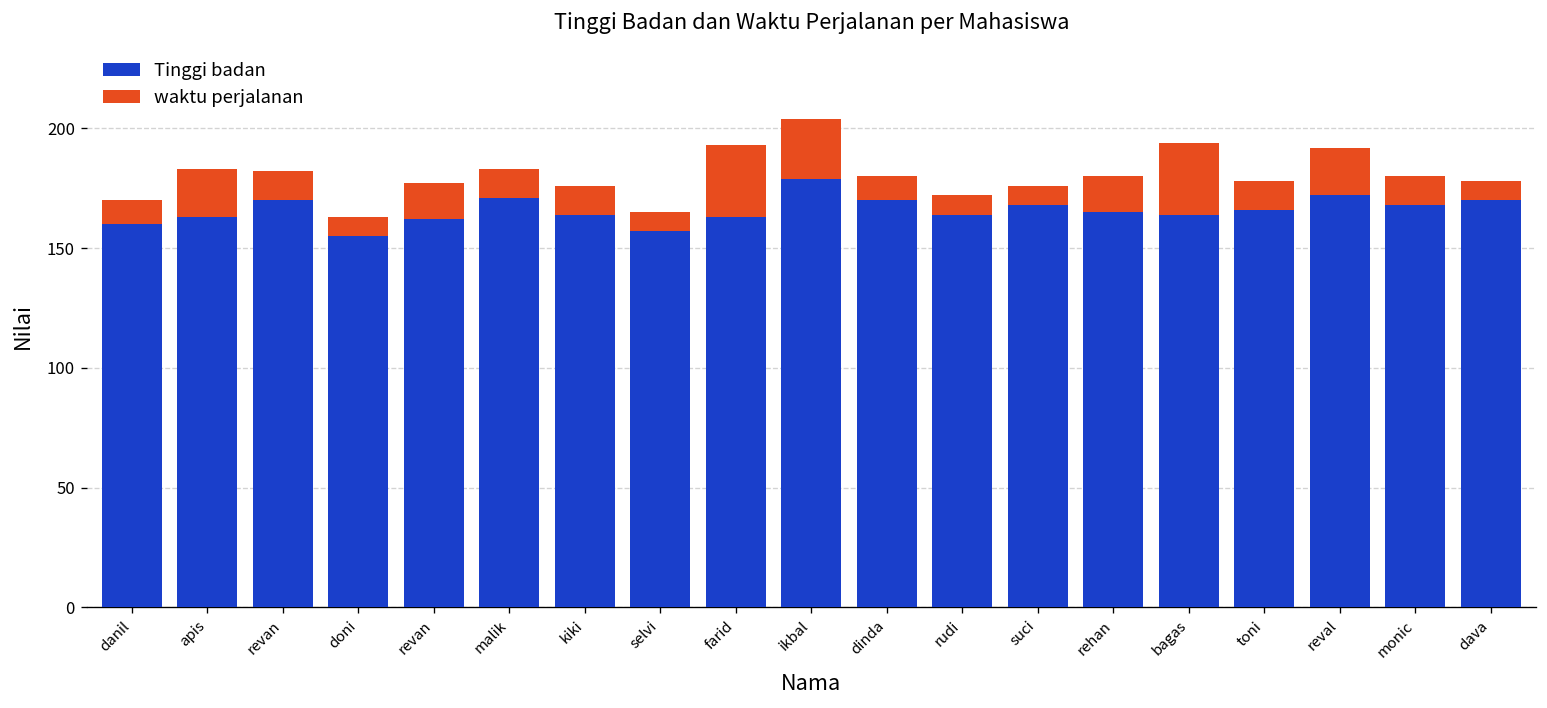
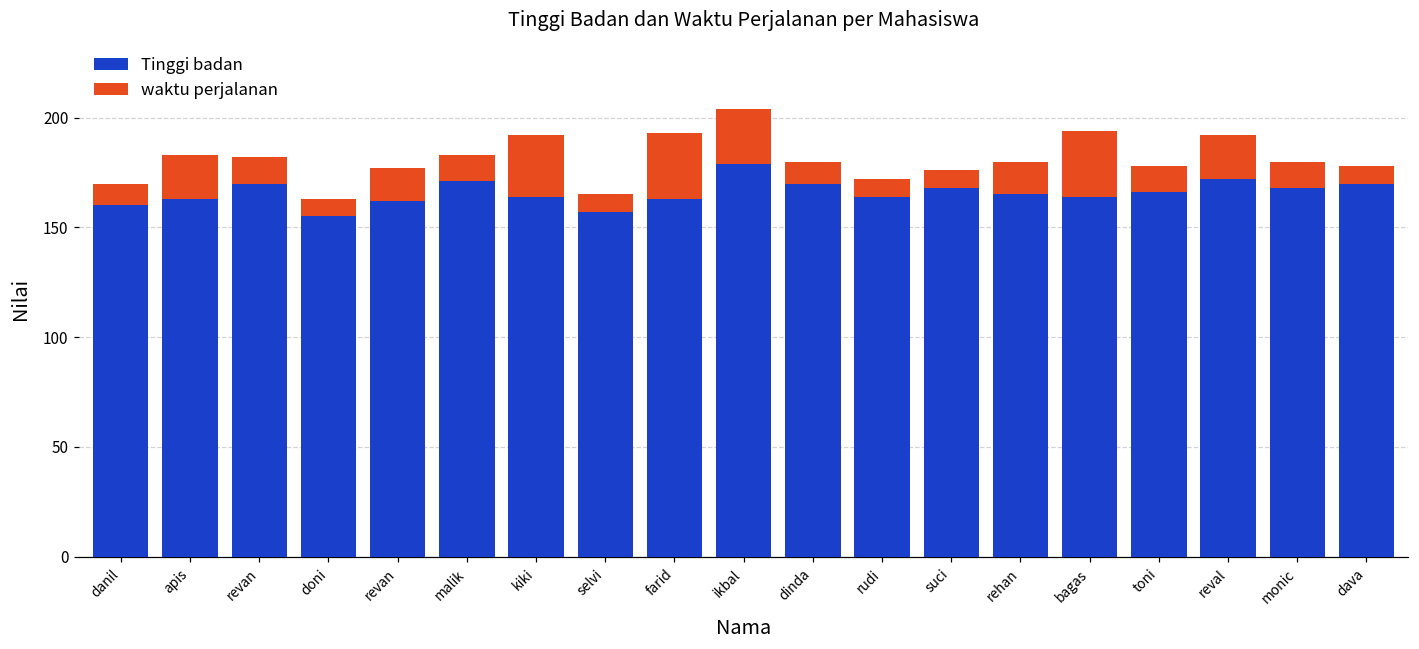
waktu perjalanan, kiki: 12 -> 28
